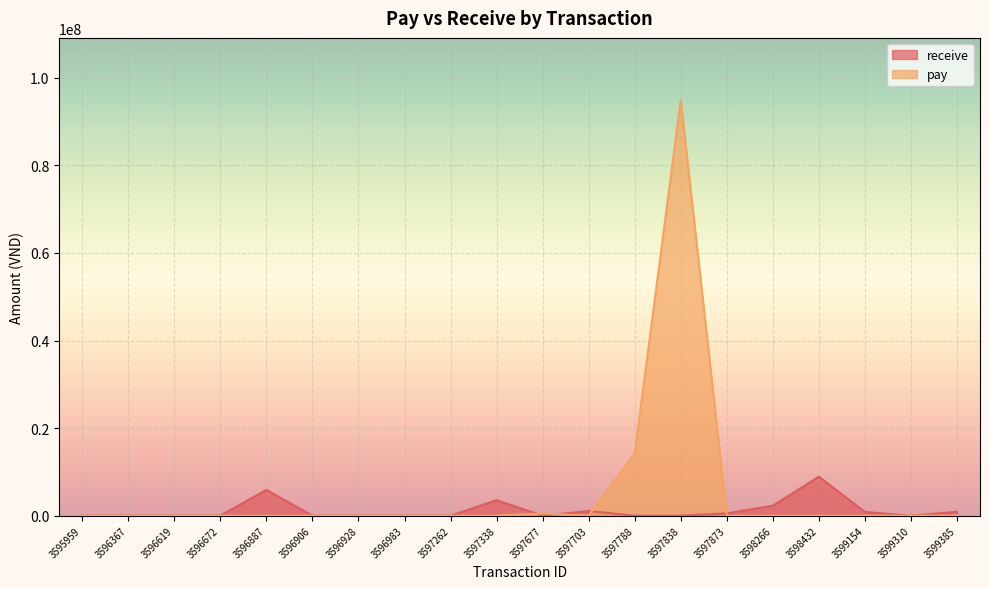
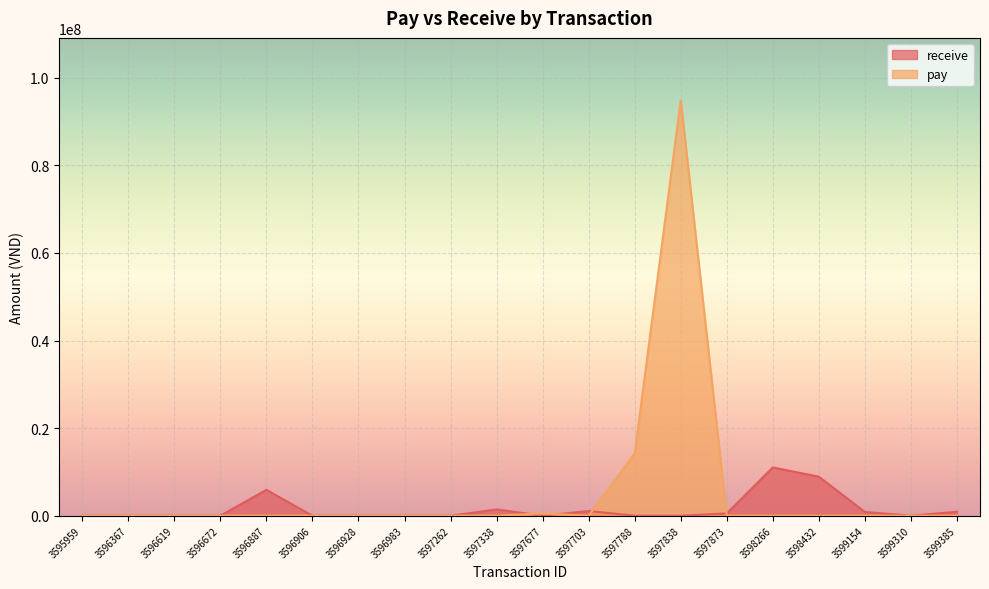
receive, 3597338: 4000000 -> 1000000
receive, 3598266: 2000000 -> 11000000
